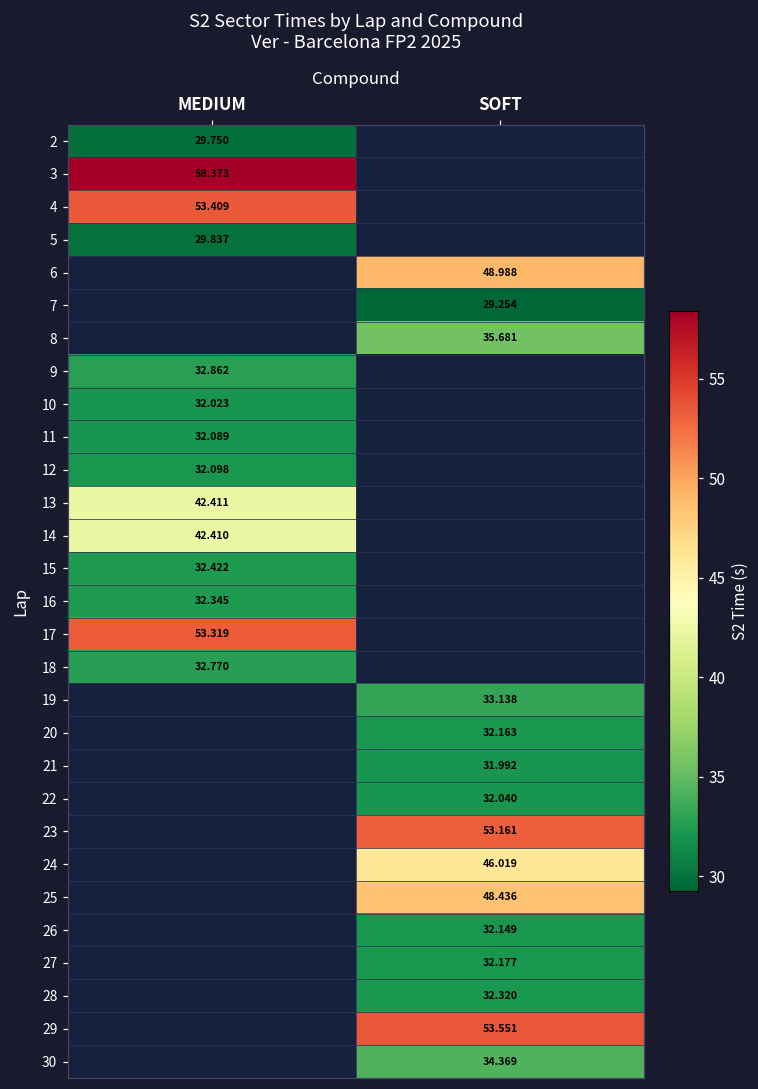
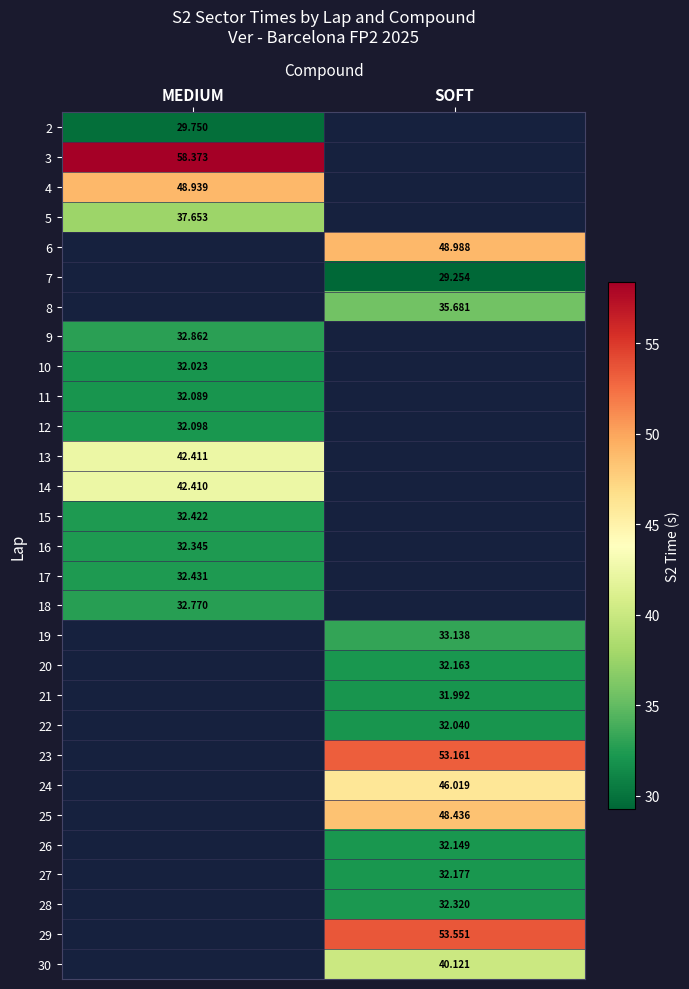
4, MEDIUM: 53.409 -> 48.939
5, MEDIUM: 29.837 -> 37.653
17, MEDIUM: 53.319 -> 32.431
30, SOFT: 34.369 -> 40.121
